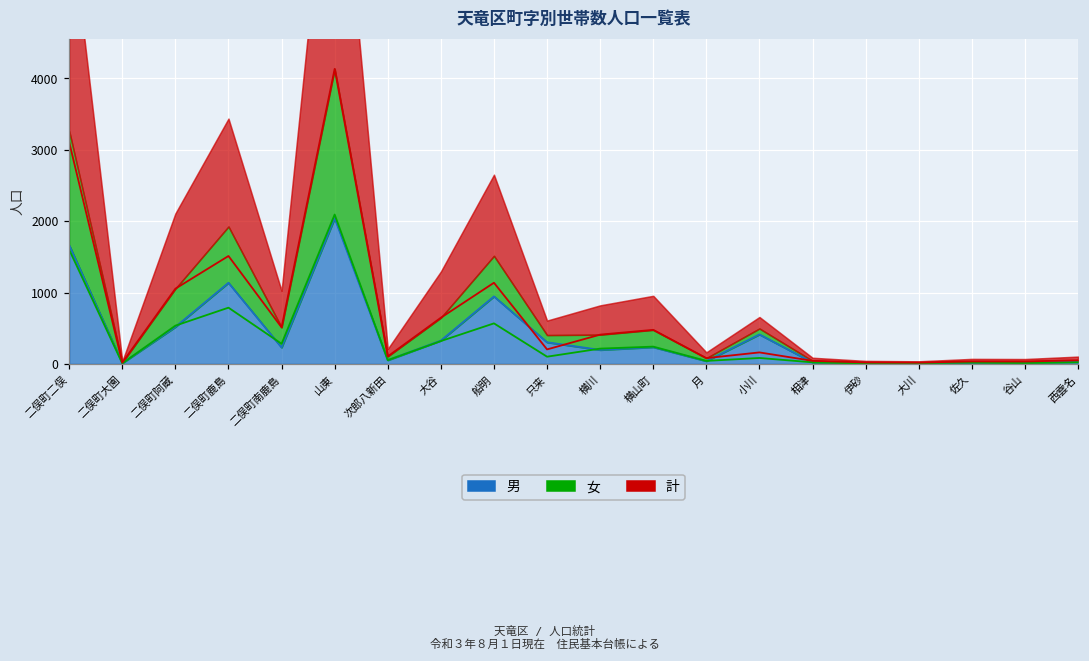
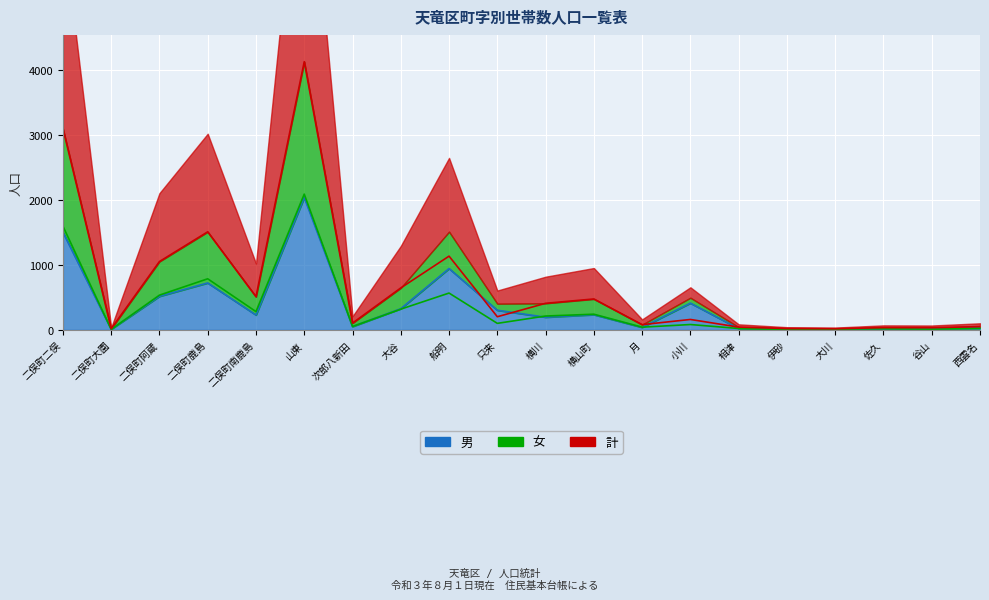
男, 二俣町二俣: 1700 -> 1500
男, 二俣町鹿島: 1100 -> 700
